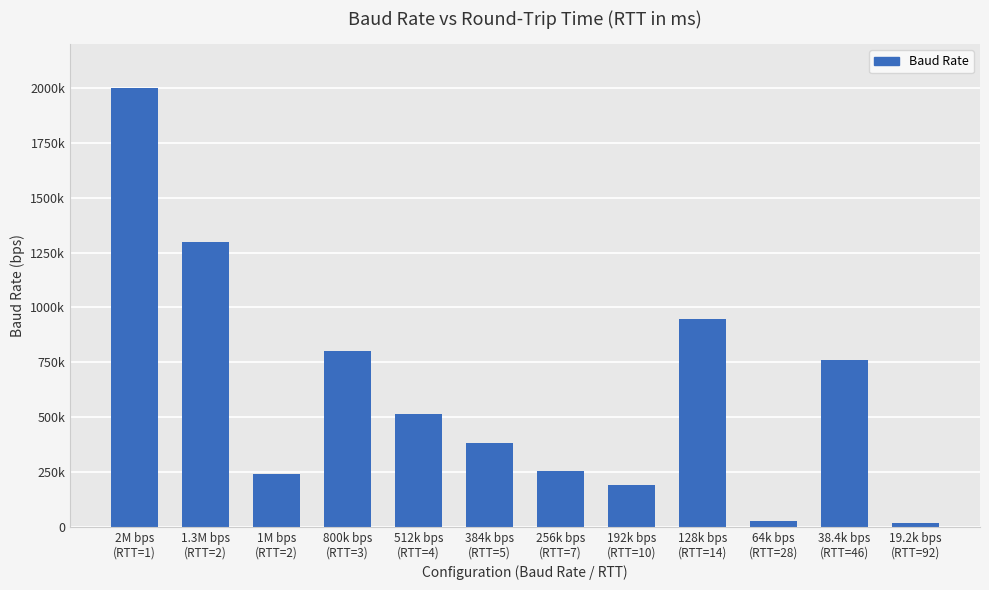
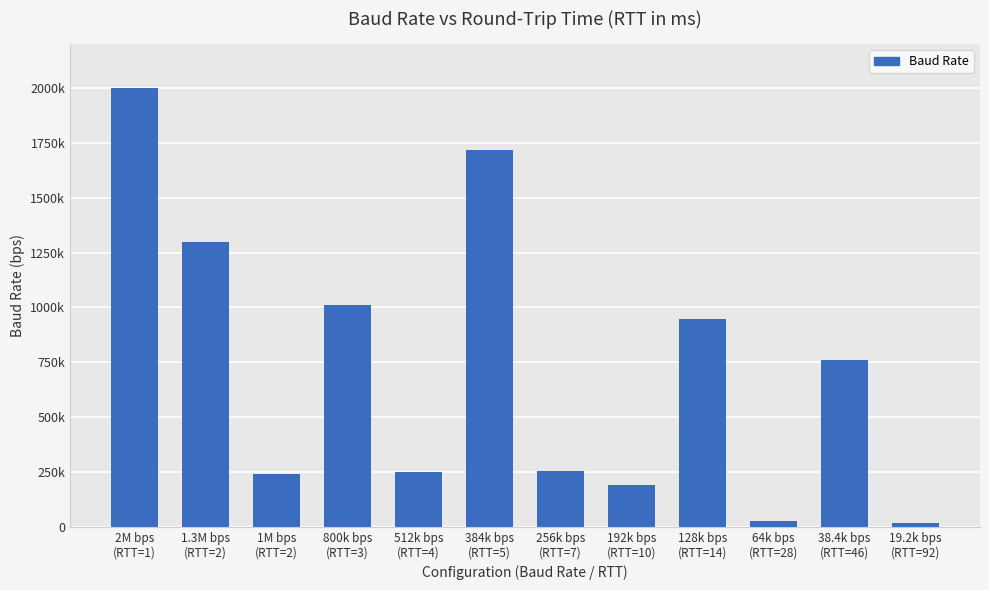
800k bps (RTT=3): 800000 -> 1010000
512k bps (RTT=4): 510000 -> 250000
384k bps (RTT=5): 380000 -> 1720000
